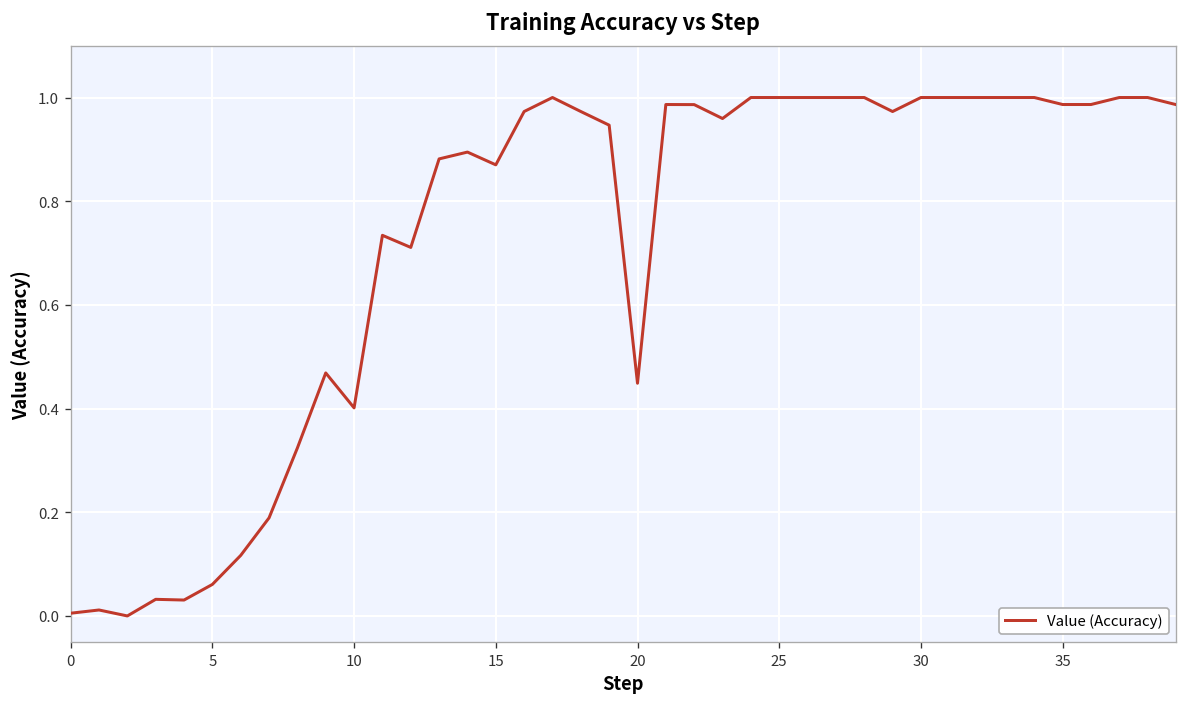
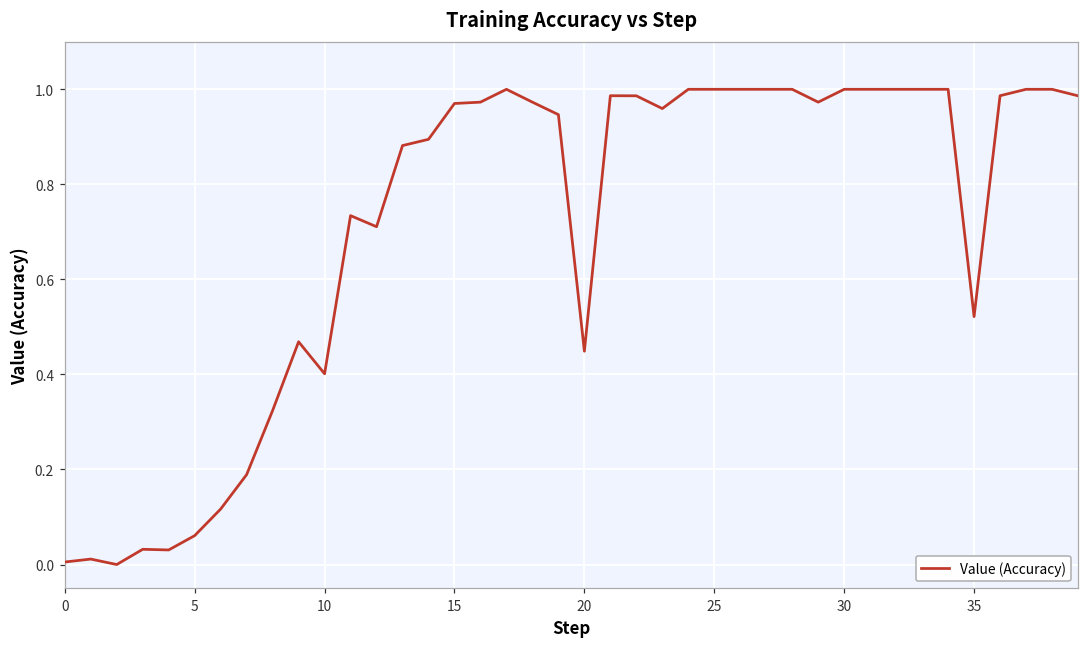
15: 0.87 -> 0.97
35: 0.99 -> 0.52
